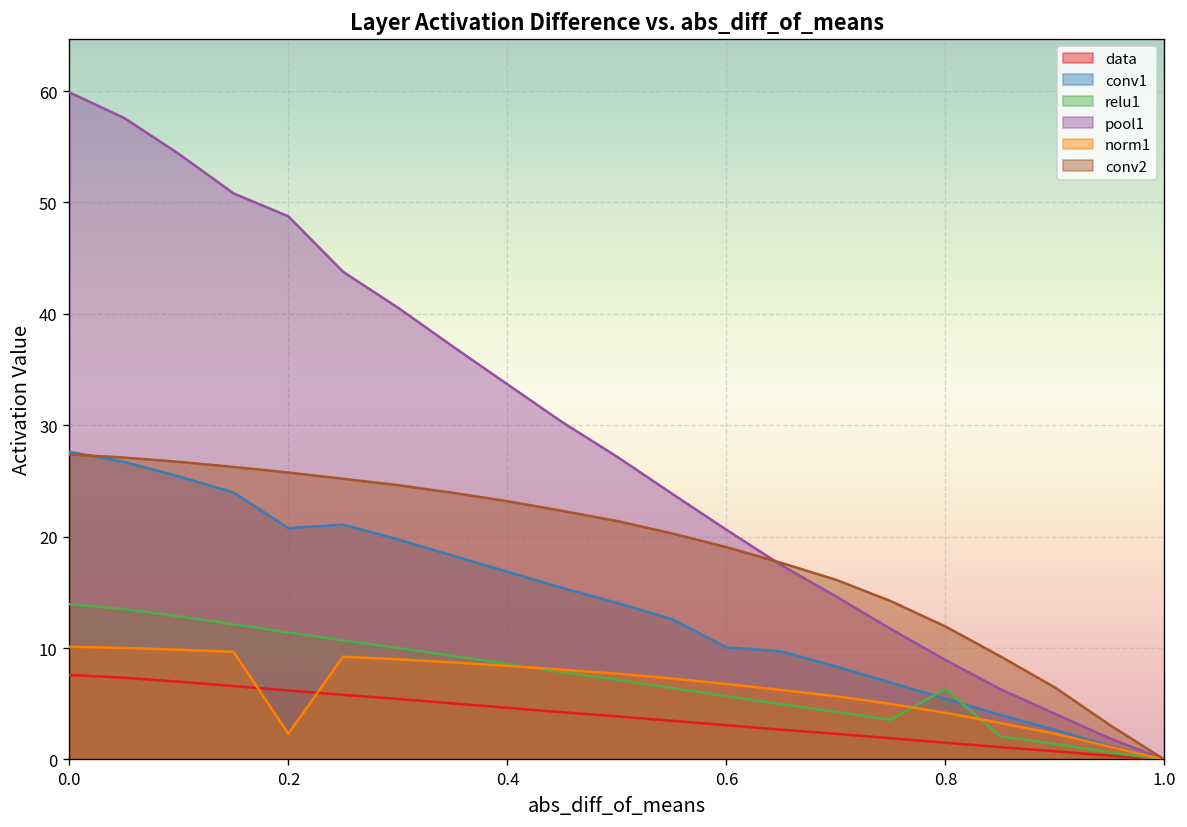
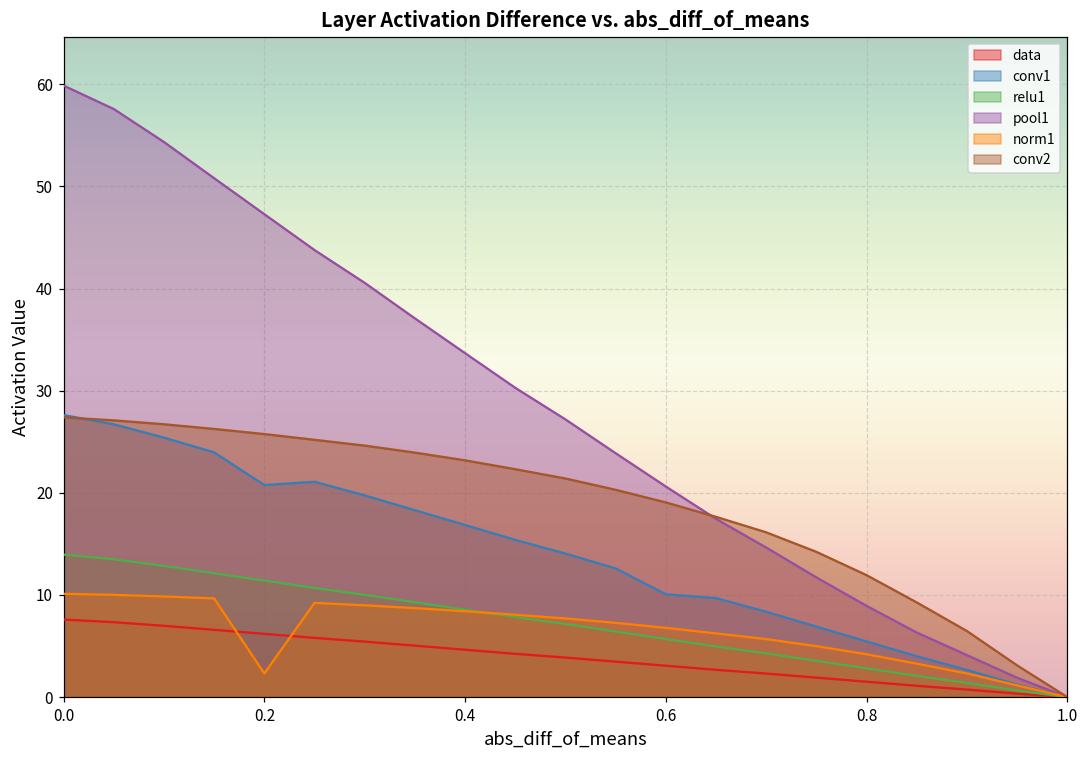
pool1, 0.2: 49 -> 47
relu1, 0.8: 6 -> 3
